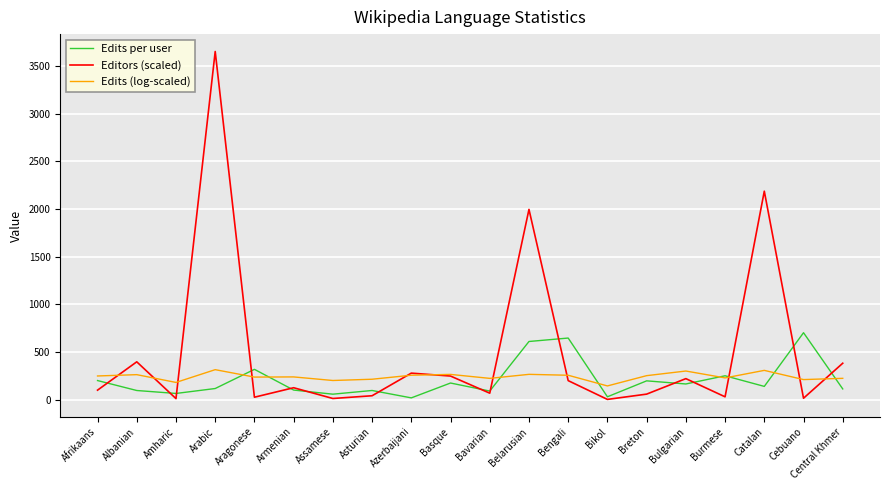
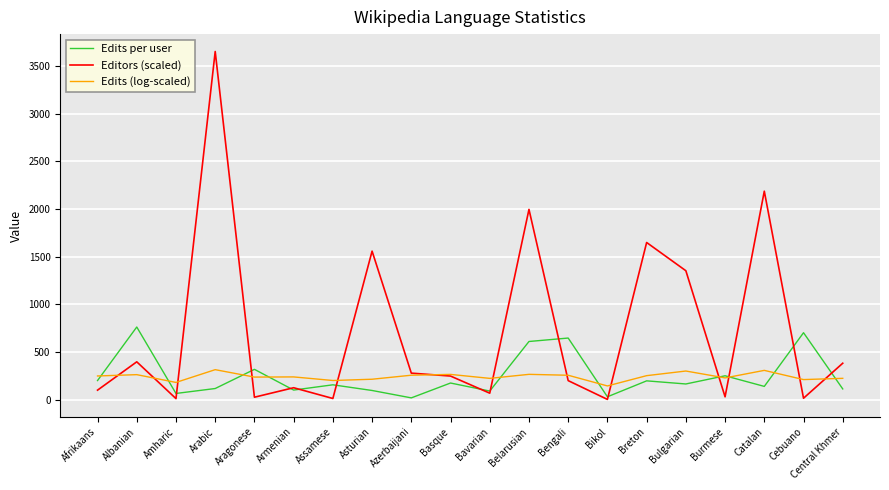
Edits per user, Albanian: 100 -> 800
Edits per user, Assamese: 100 -> 200
Editors (scaled), Asturian: 0 -> 1600
Editors (scaled), Breton: 100 -> 1600
Editors (scaled), Bulgarian: 200 -> 1400
